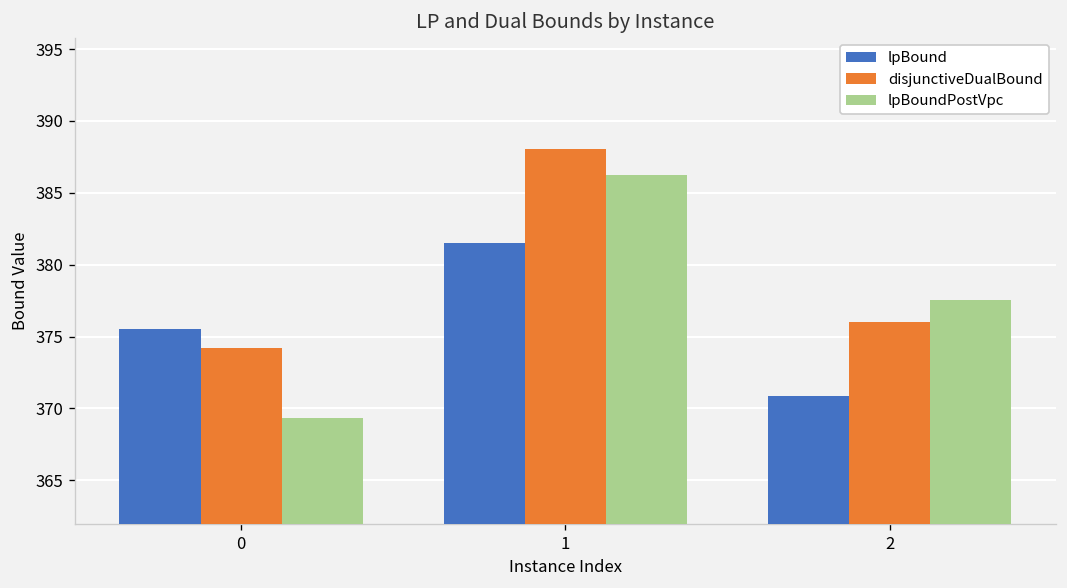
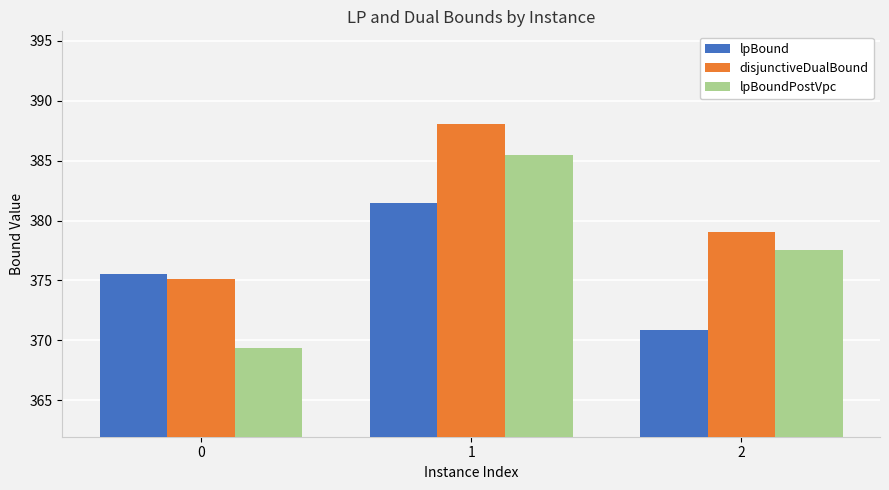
disjunctiveDualBound, 0: 374.2 -> 375.1
lpBoundPostVpc, 1: 386.2 -> 385.5
disjunctiveDualBound, 2: 376.0 -> 379.0
